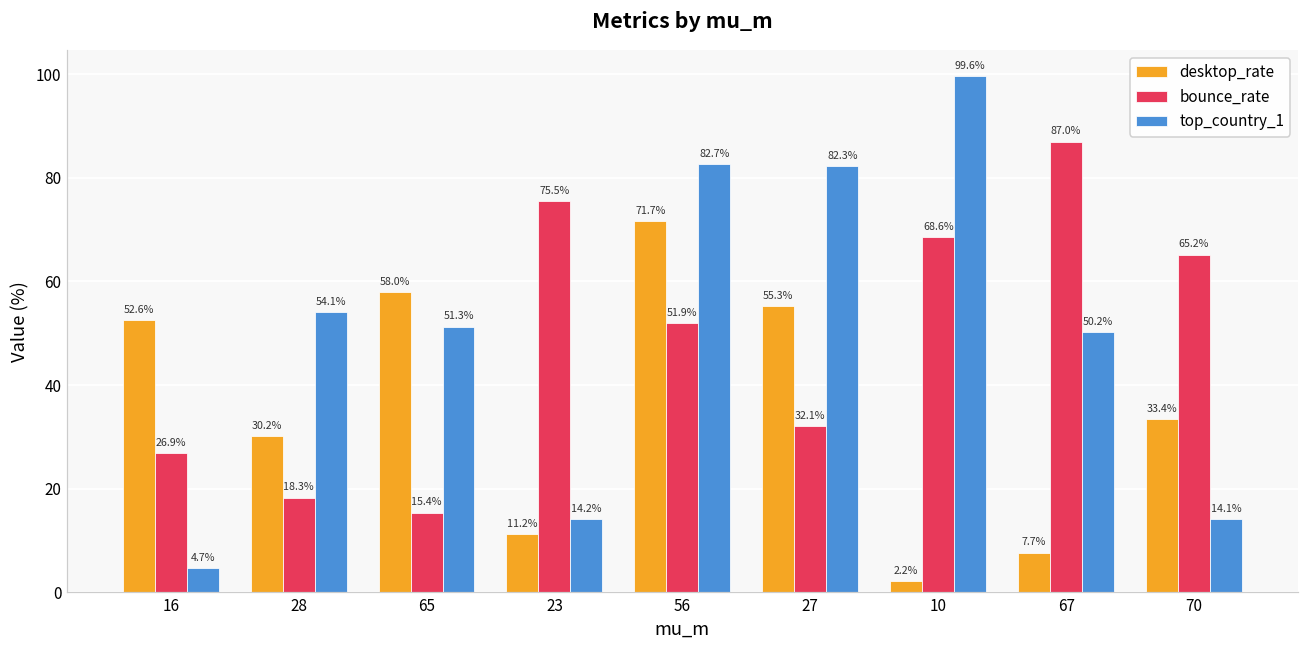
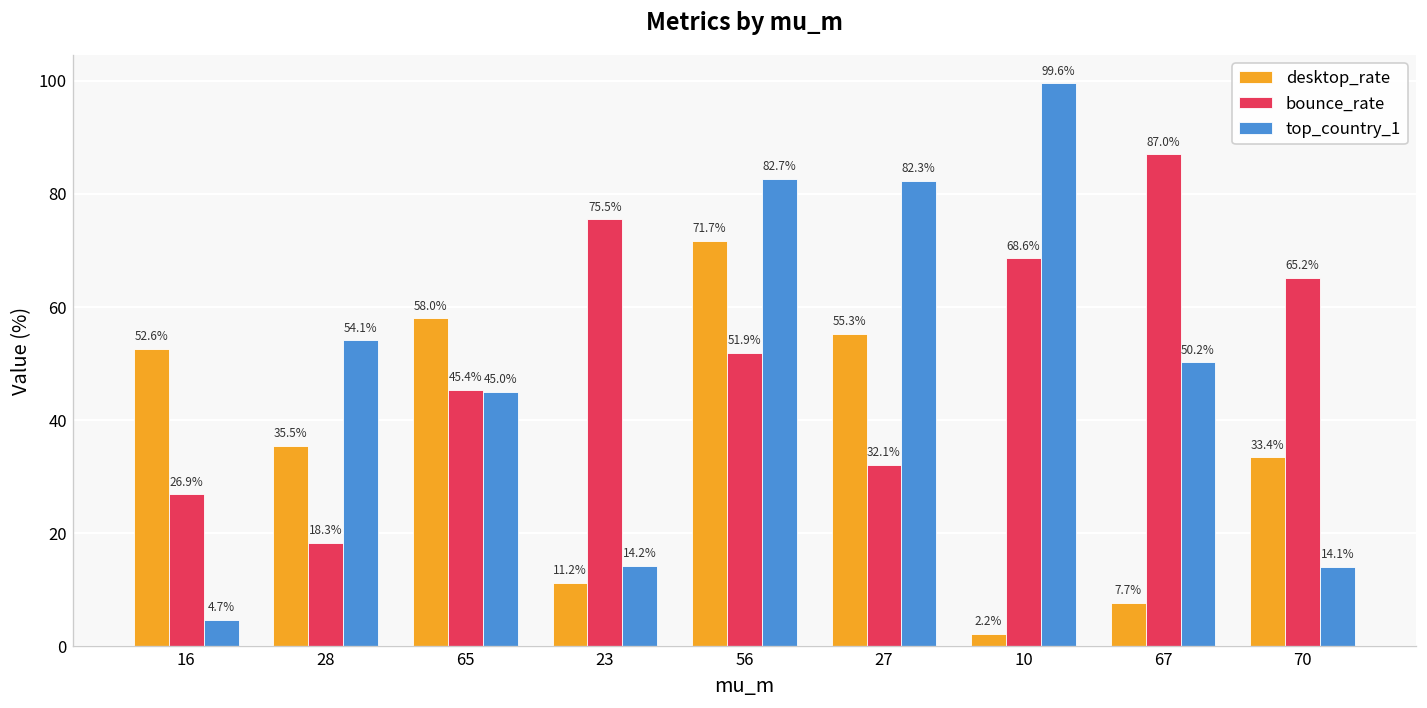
desktop_rate, 28: 30.2% -> 35.5%
bounce_rate, 65: 15.4% -> 45.4%
top_country_1, 65: 51.3% -> 45.0%
